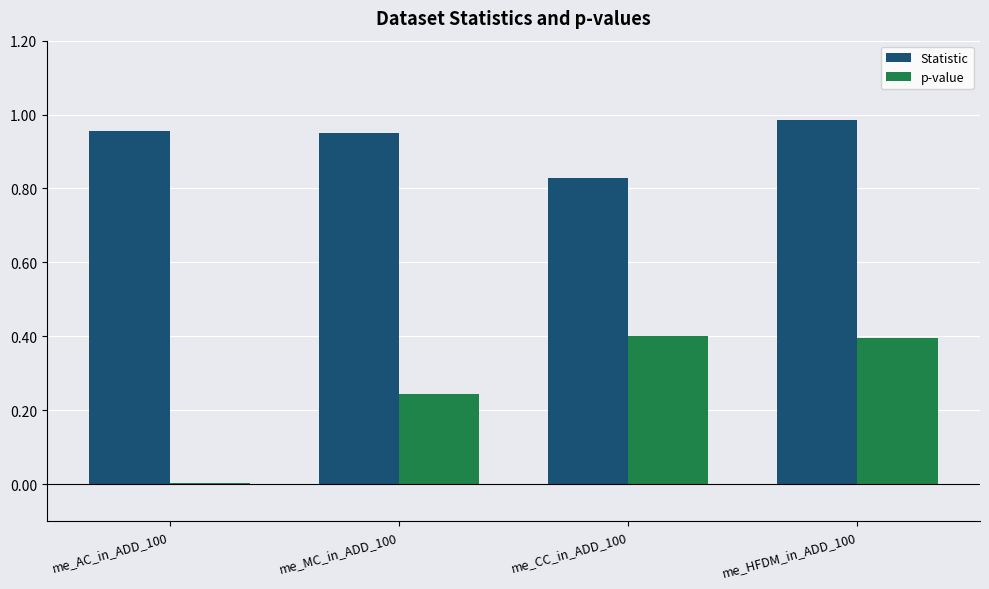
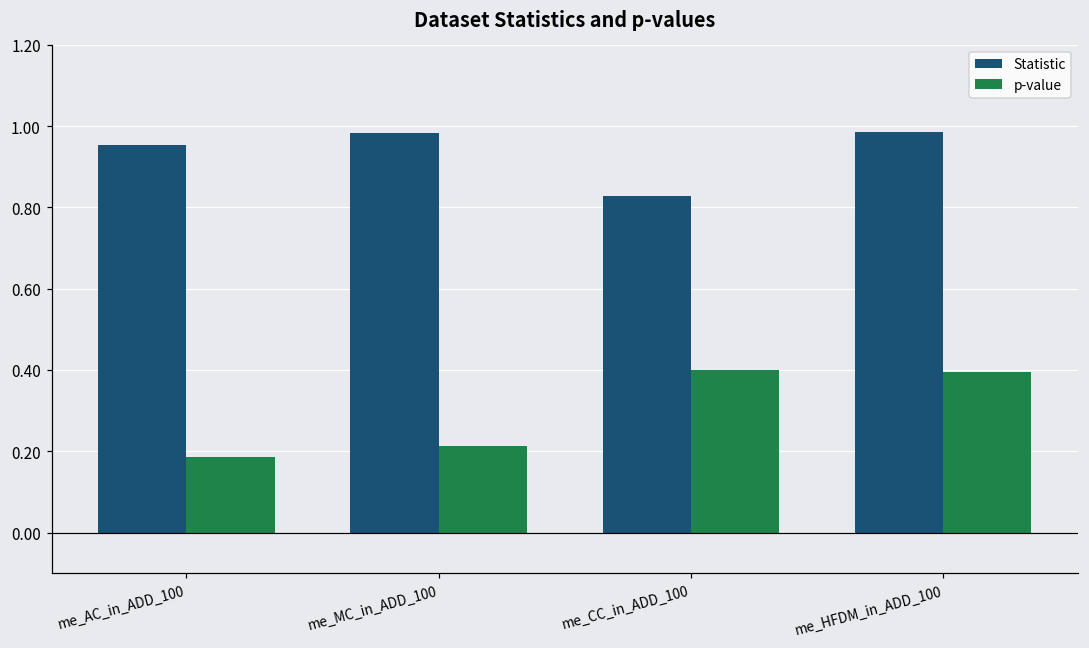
p-value, me_AC_in_ADD_100: 0.00 -> 0.19
Statistic, me_MC_in_ADD_100: 0.95 -> 0.98
p-value, me_MC_in_ADD_100: 0.24 -> 0.21
